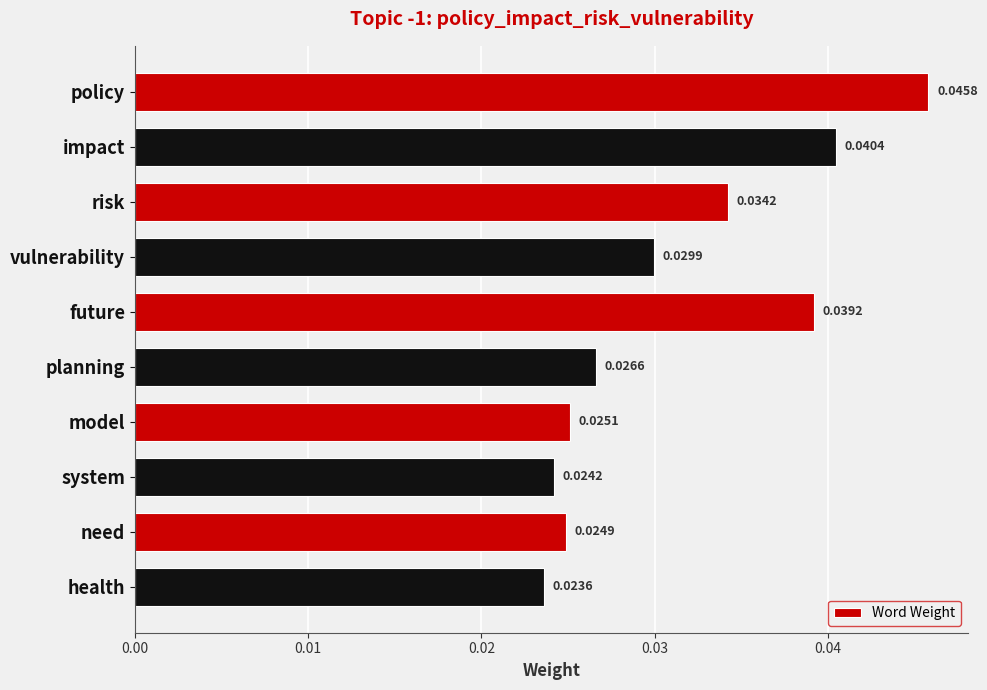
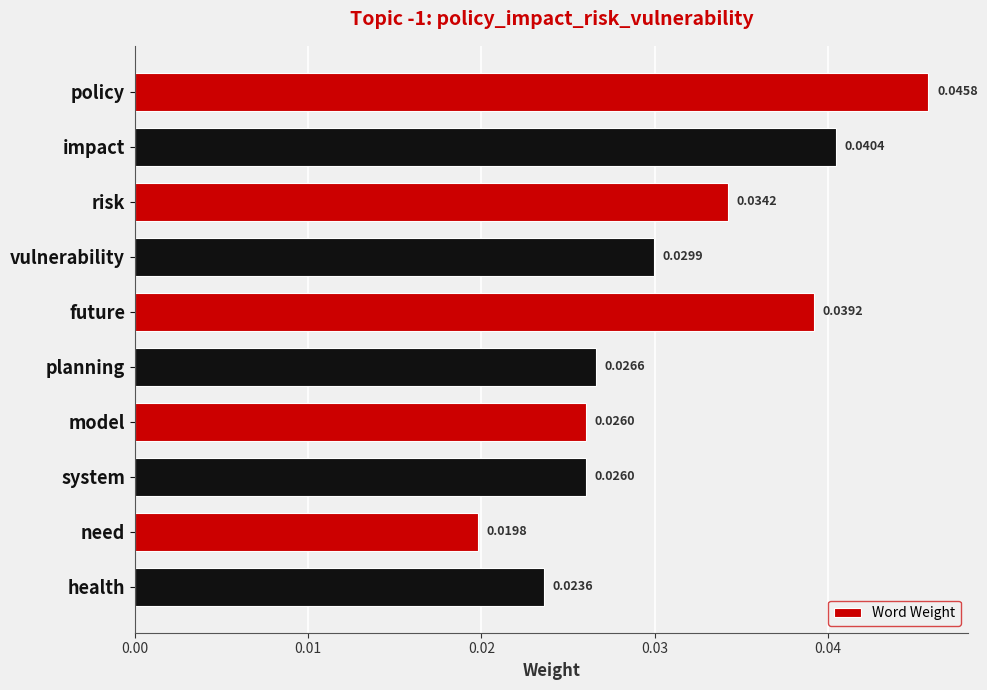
model: 0.0251 -> 0.0260
system: 0.0242 -> 0.0260
need: 0.0249 -> 0.0198
